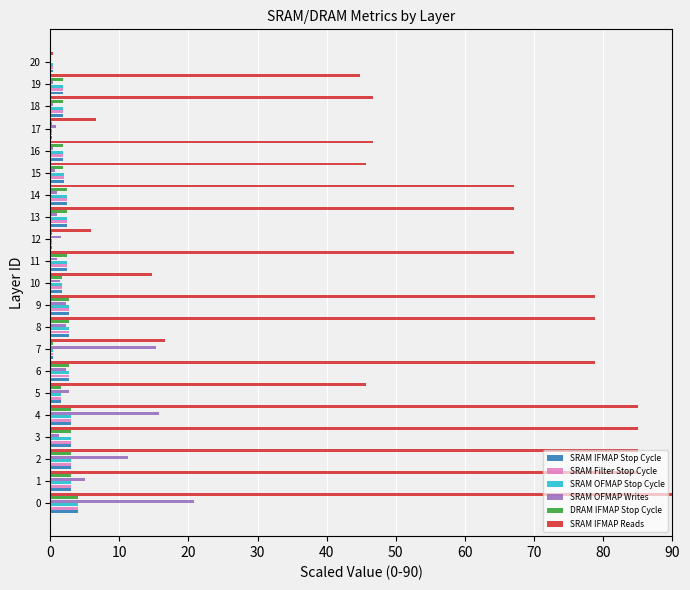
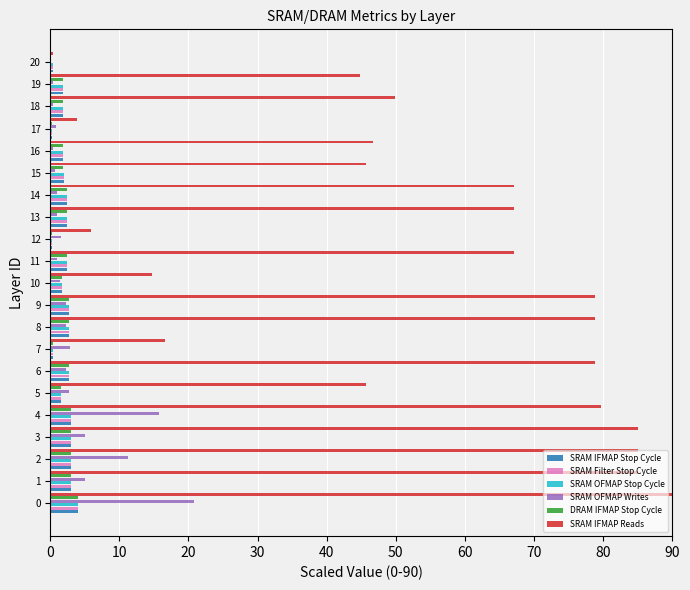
SRAM IFMAP Reads, 18: 47 -> 50
SRAM IFMAP Reads, 17: 7 -> 4
SRAM OFMAP Writes, 7: 15 -> 3
SRAM IFMAP Reads, 4: 85 -> 80
SRAM OFMAP Writes, 3: 1 -> 5
